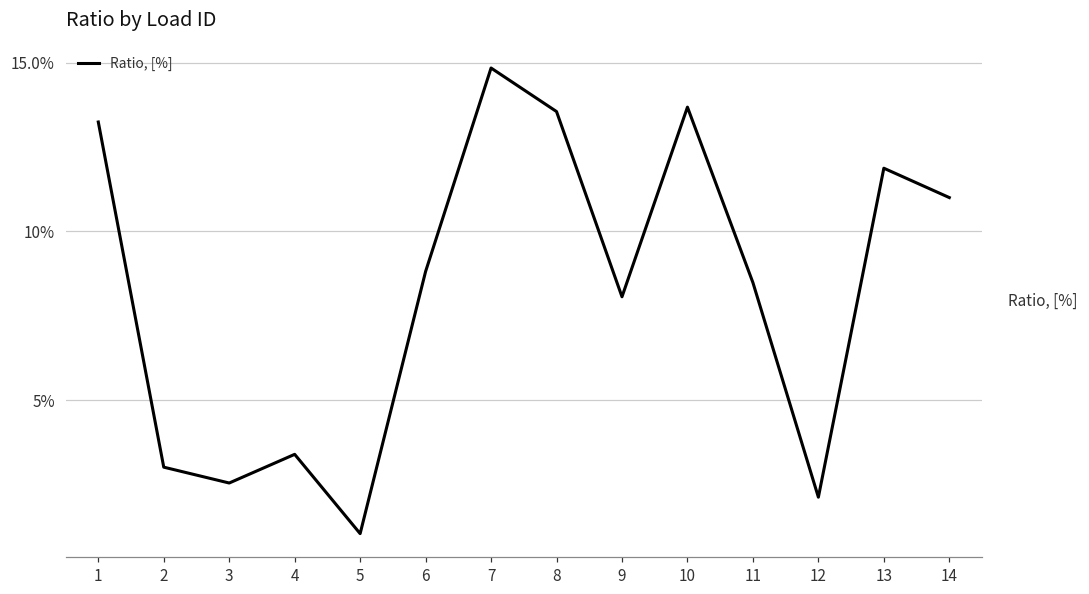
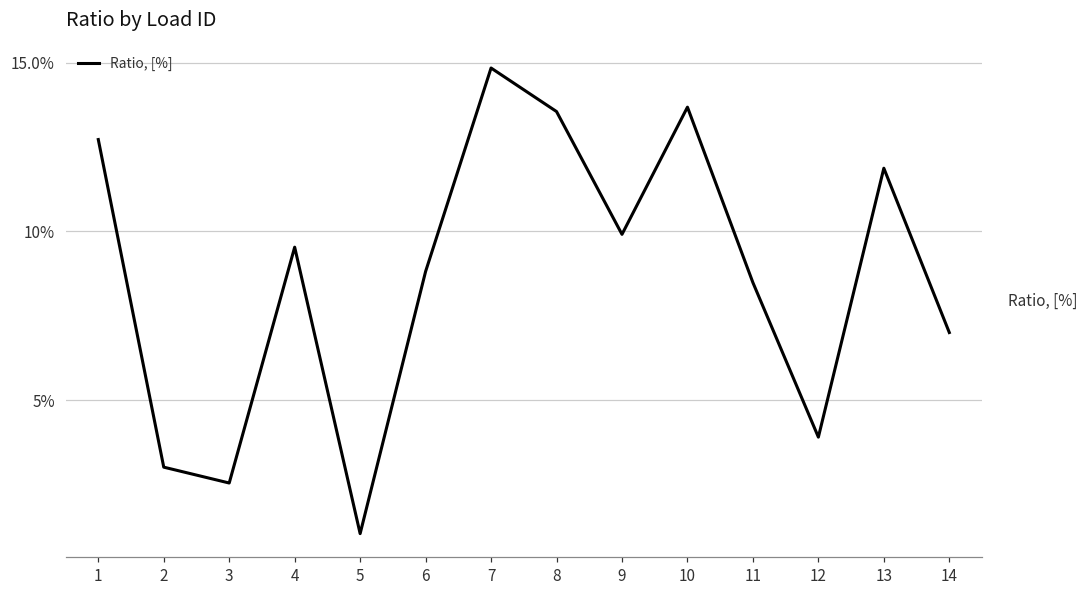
1: 13.2% -> 12.7%
4: 3.4% -> 9.5%
9: 8.1% -> 9.9%
12: 2.1% -> 3.9%
14: 11.0% -> 7.0%
